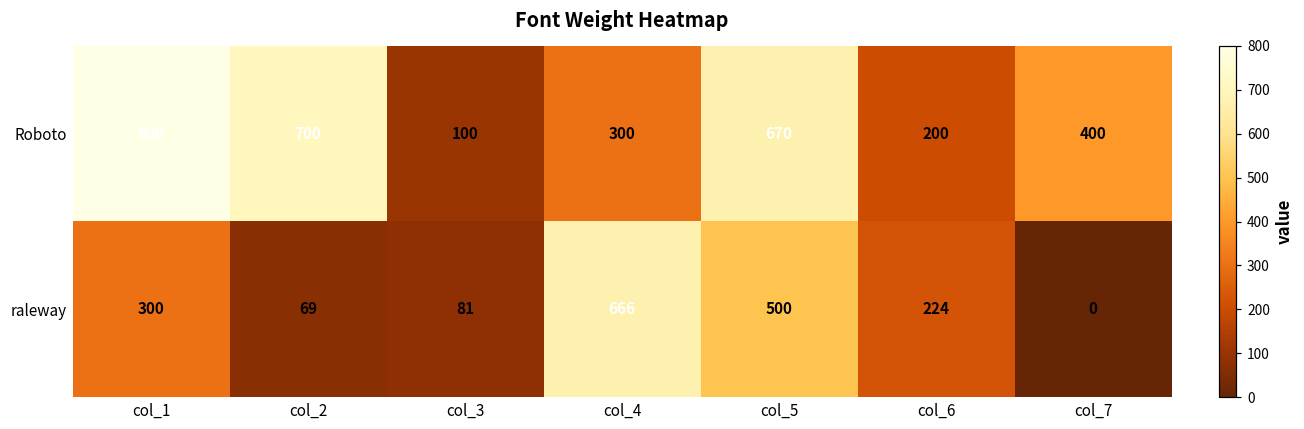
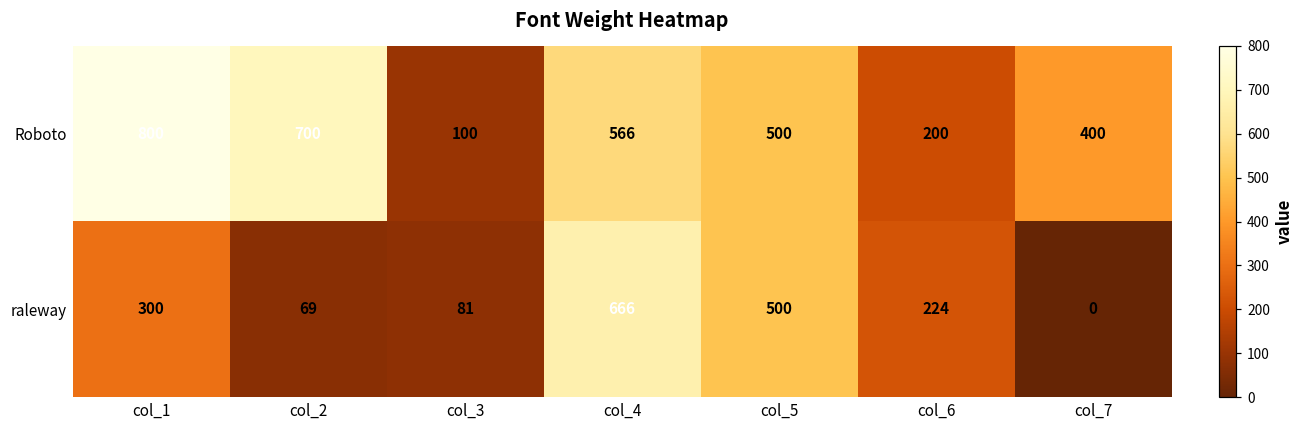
Roboto, col_4: 300 -> 566
Roboto, col_5: 670 -> 500
